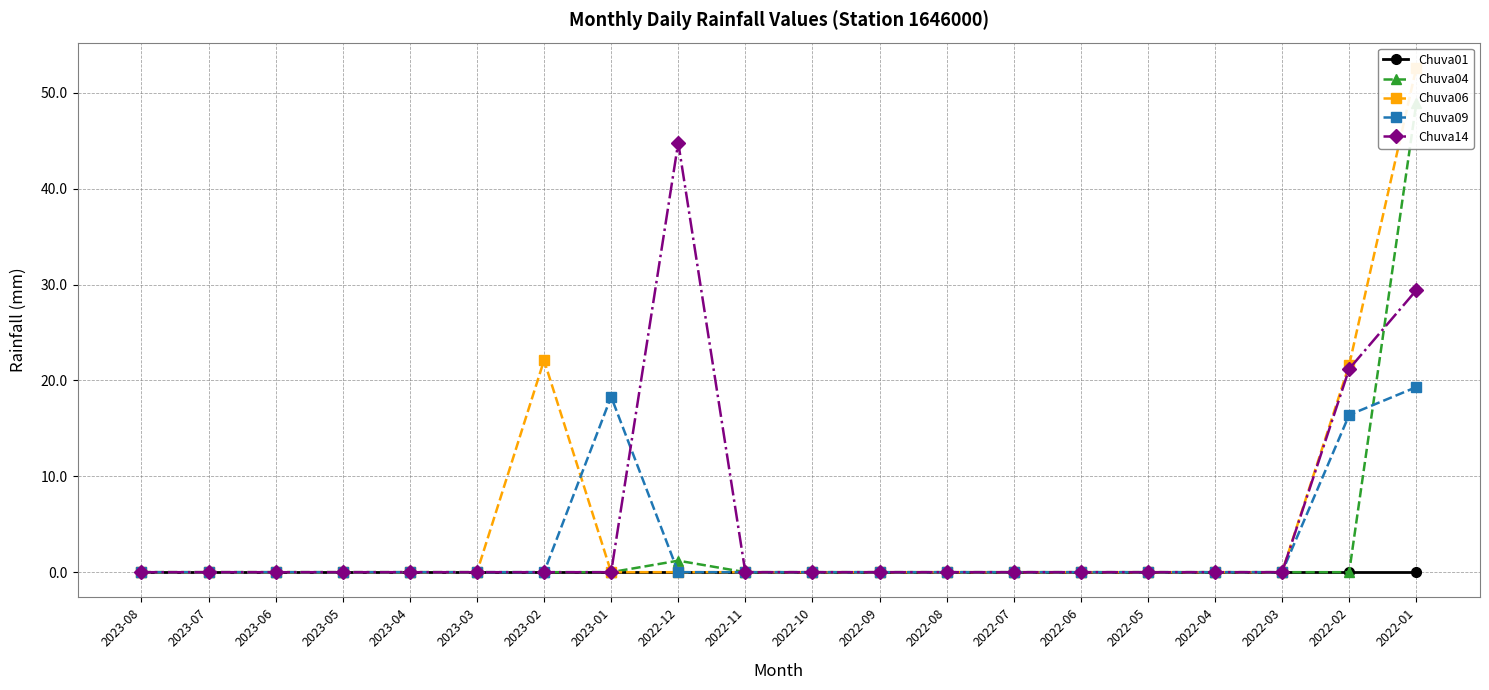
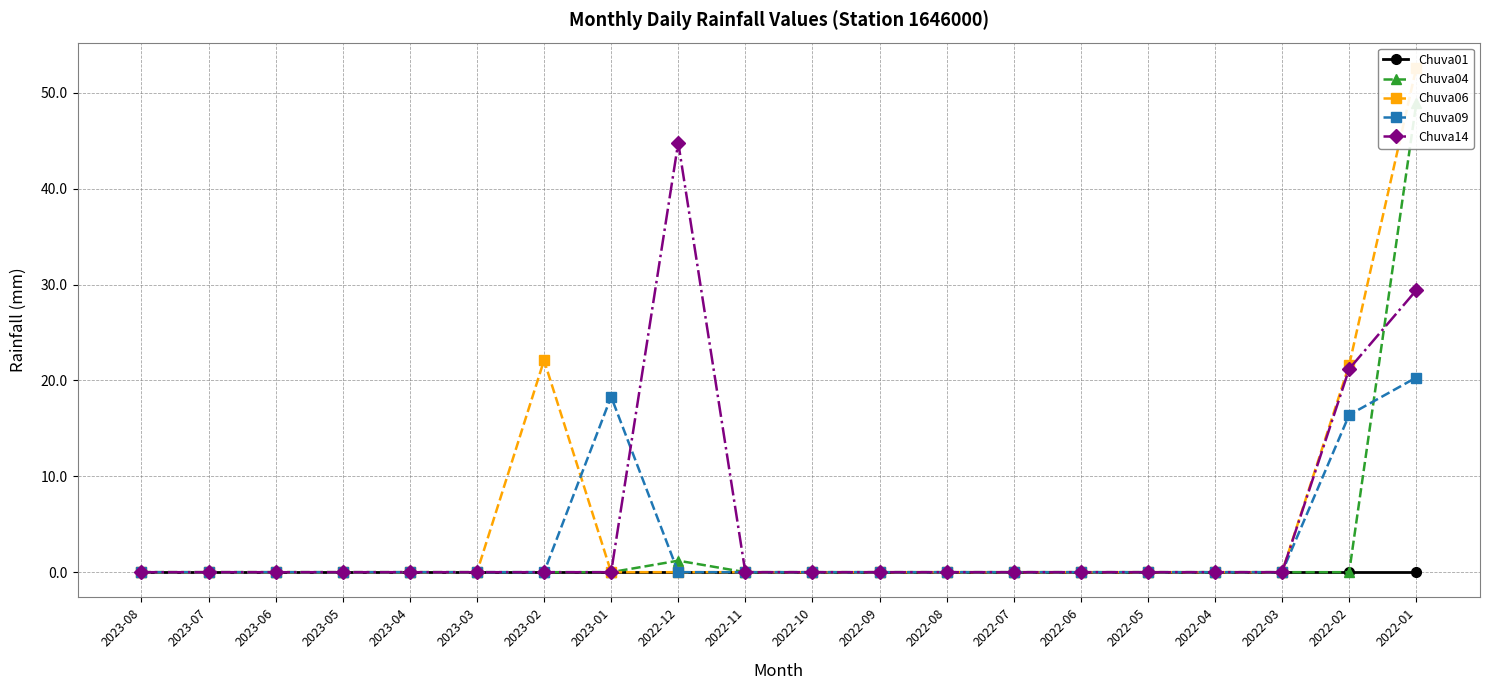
Chuva09, 2022-01: 19 -> 20
